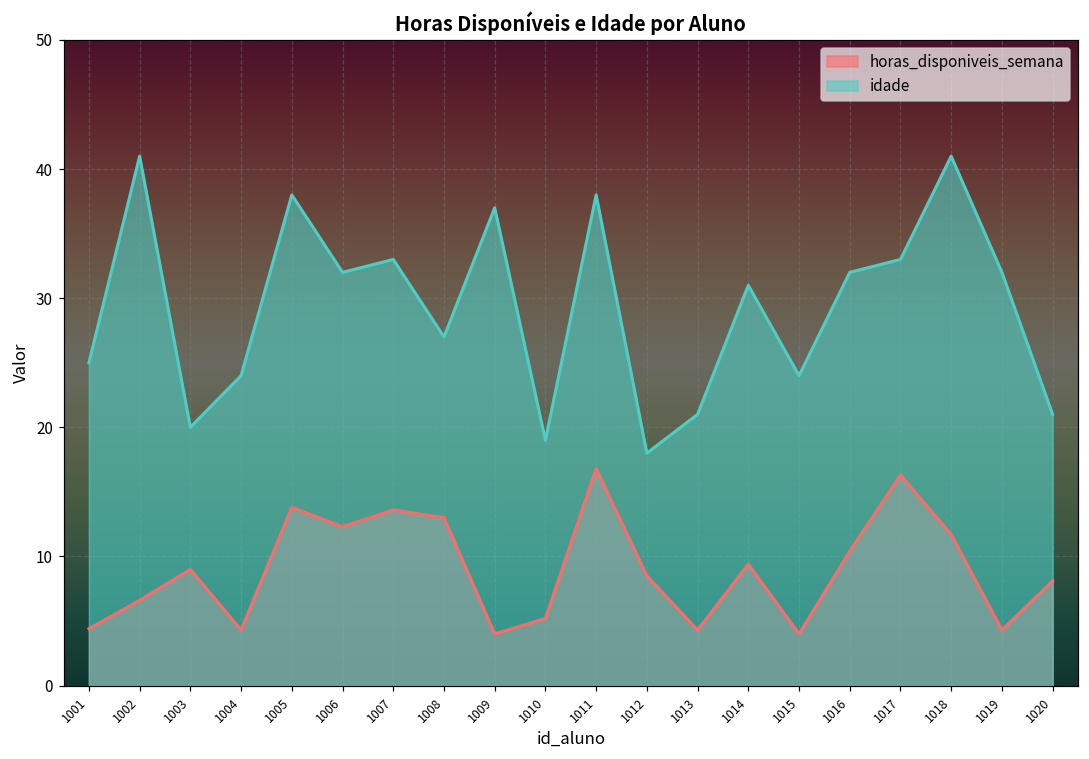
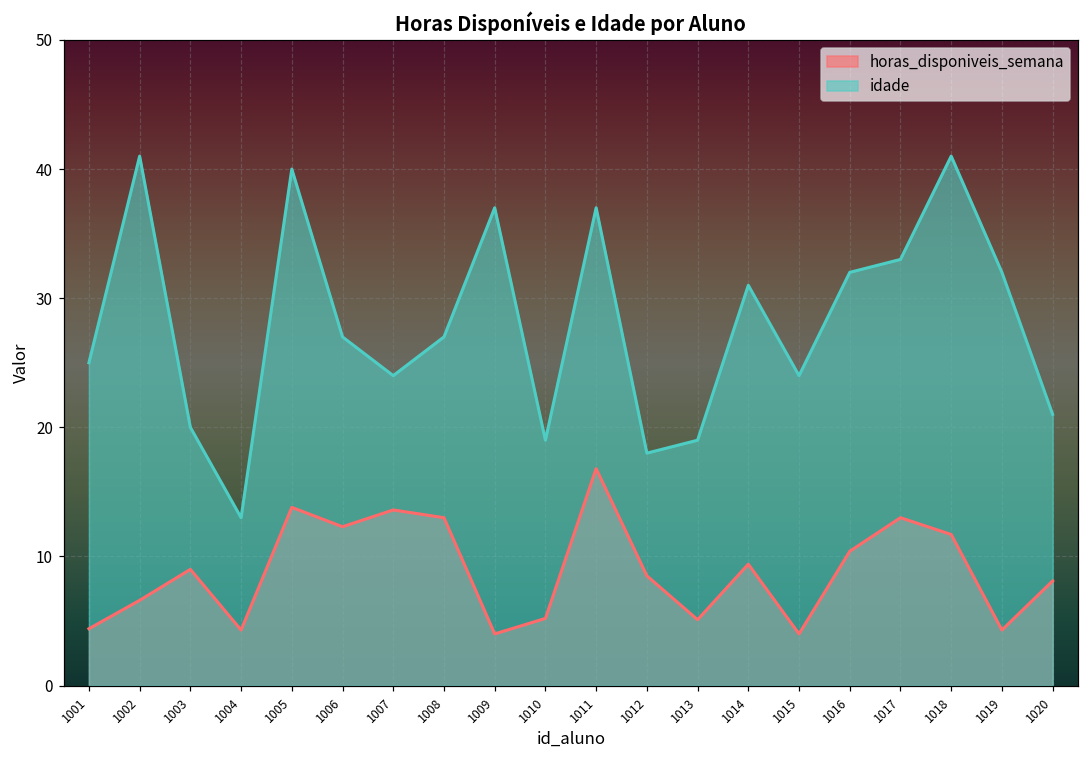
idade, 1004: 24 -> 13
idade, 1005: 38 -> 40
idade, 1006: 32 -> 27
idade, 1007: 33 -> 24
idade, 1011: 38 -> 37
horas_disponiveis_semana, 1013: 4.3 -> 5.1
idade, 1013: 21 -> 19
horas_disponiveis_semana, 1017: 16.3 -> 13.0
